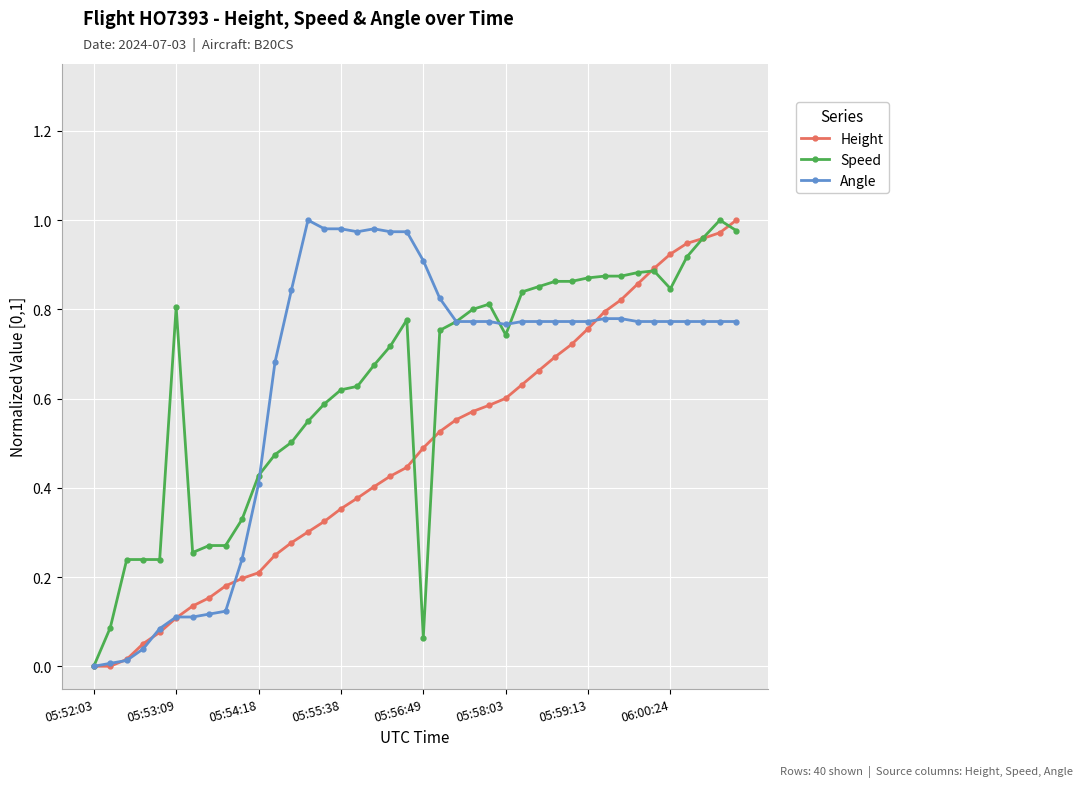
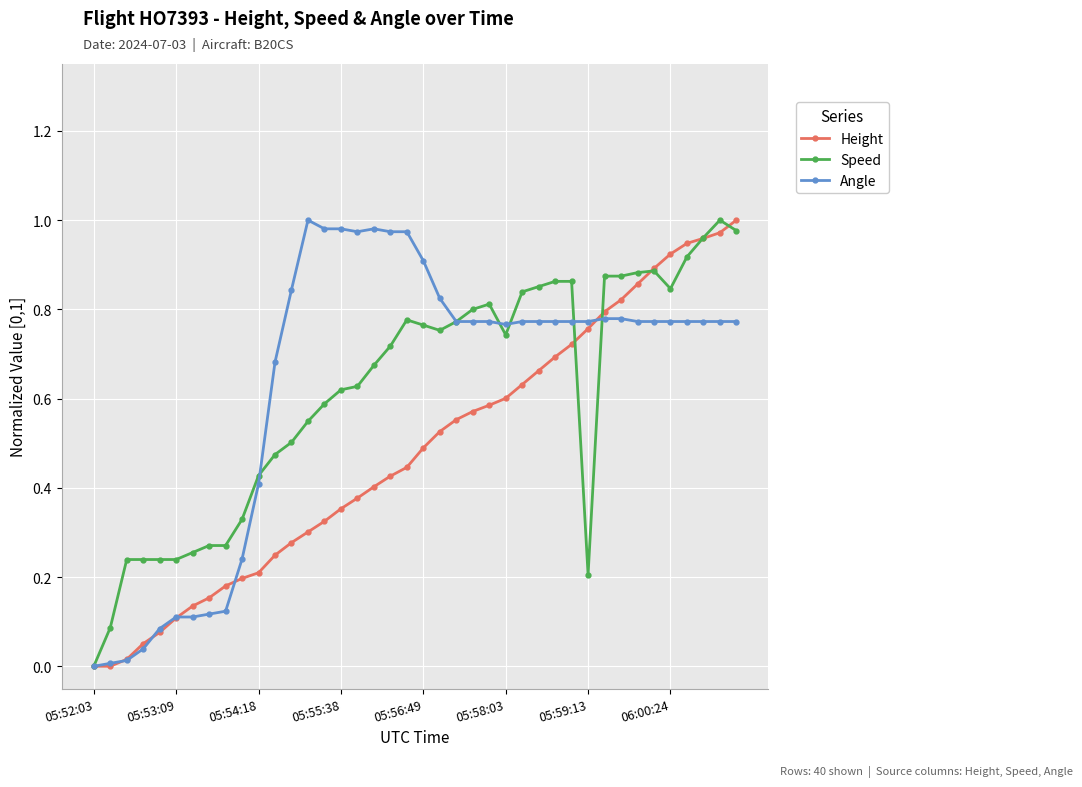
Speed, 05:53:09: 0.81 -> 0.24
Speed, 05:56:49: 0.06 -> 0.76
Speed, 05:59:13: 0.87 -> 0.21
